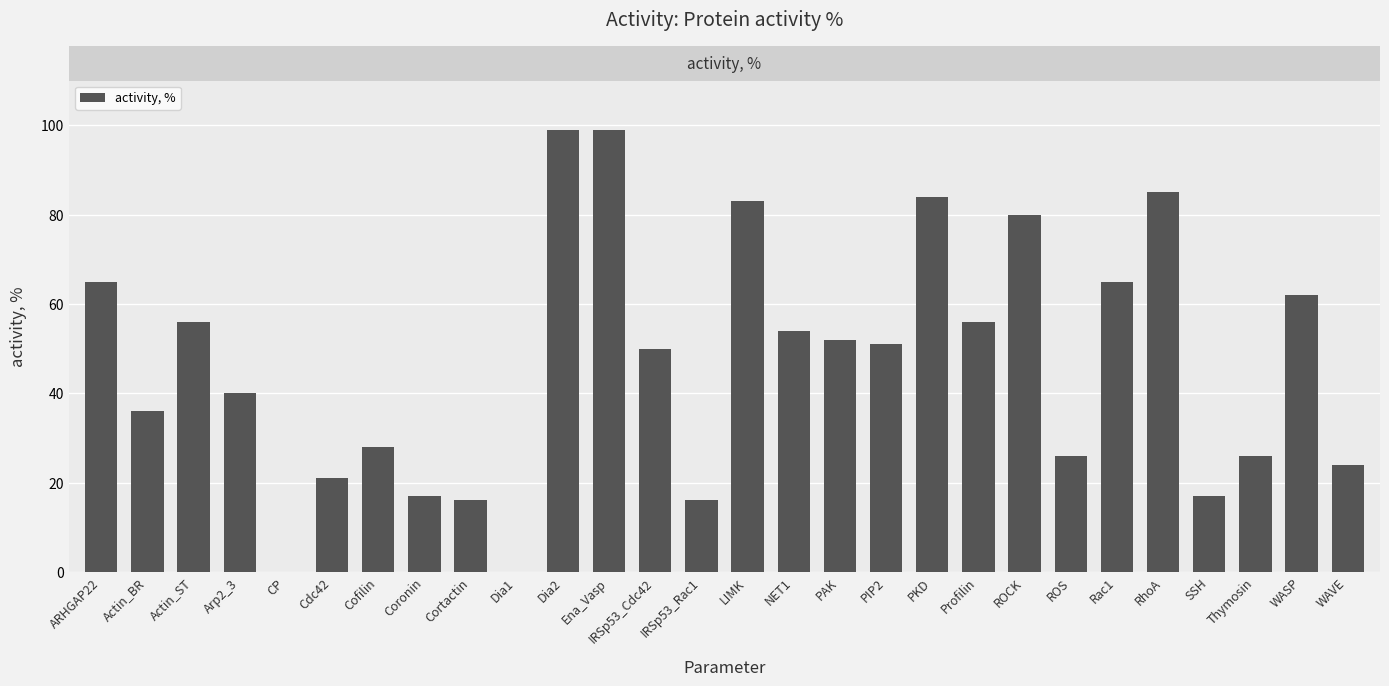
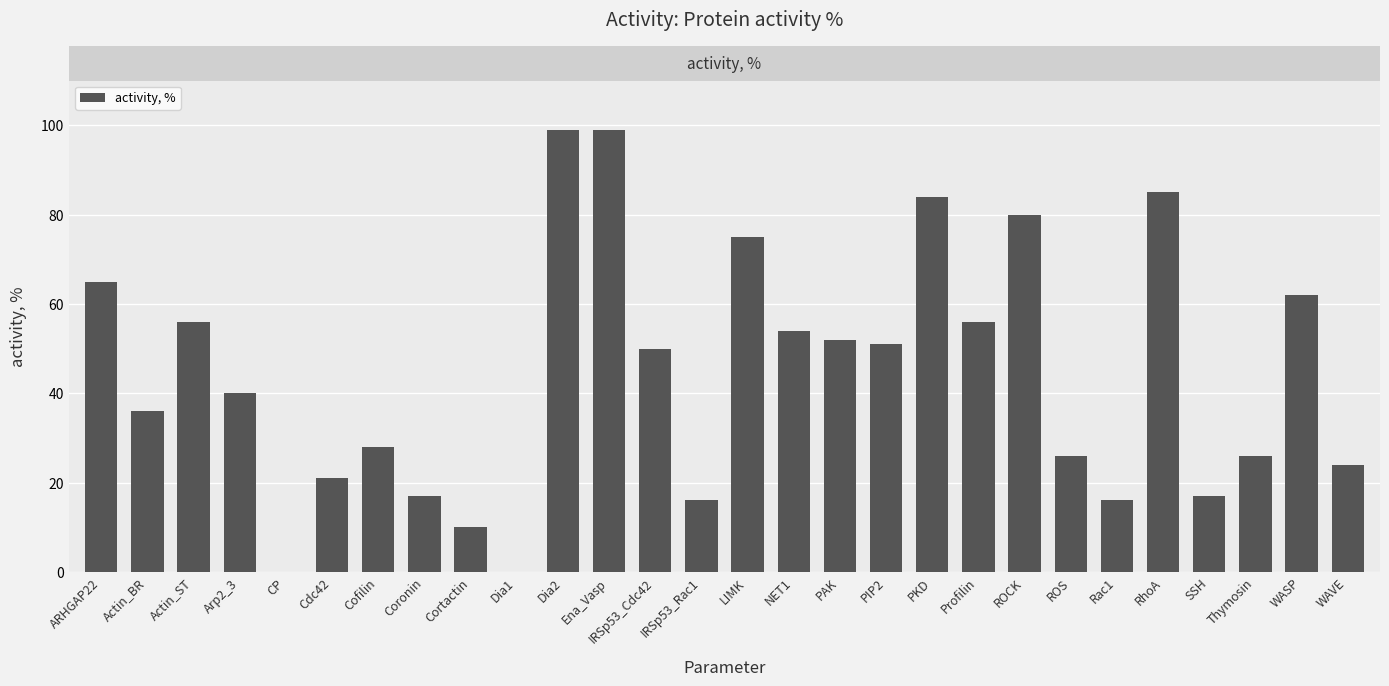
Cortactin: 16 -> 10
LIMK: 83 -> 75
Rac1: 65 -> 16
